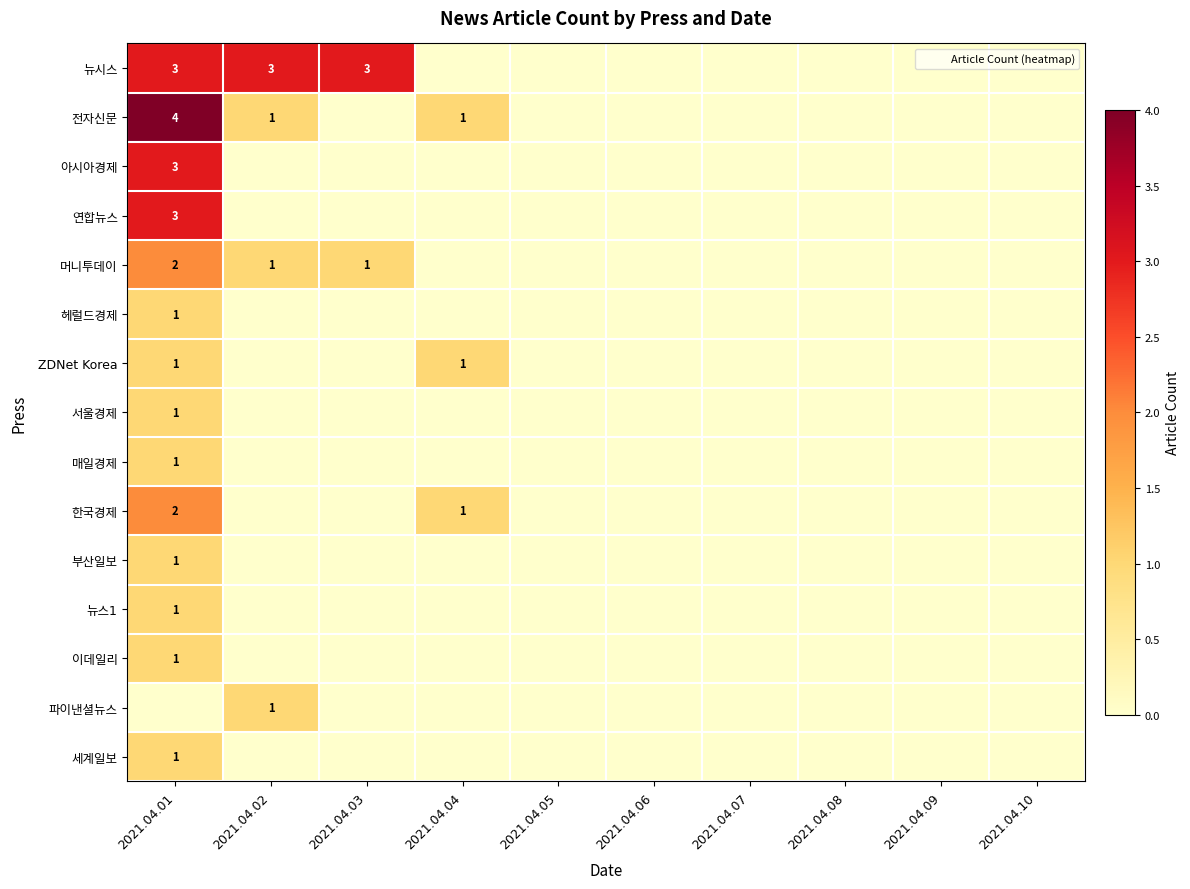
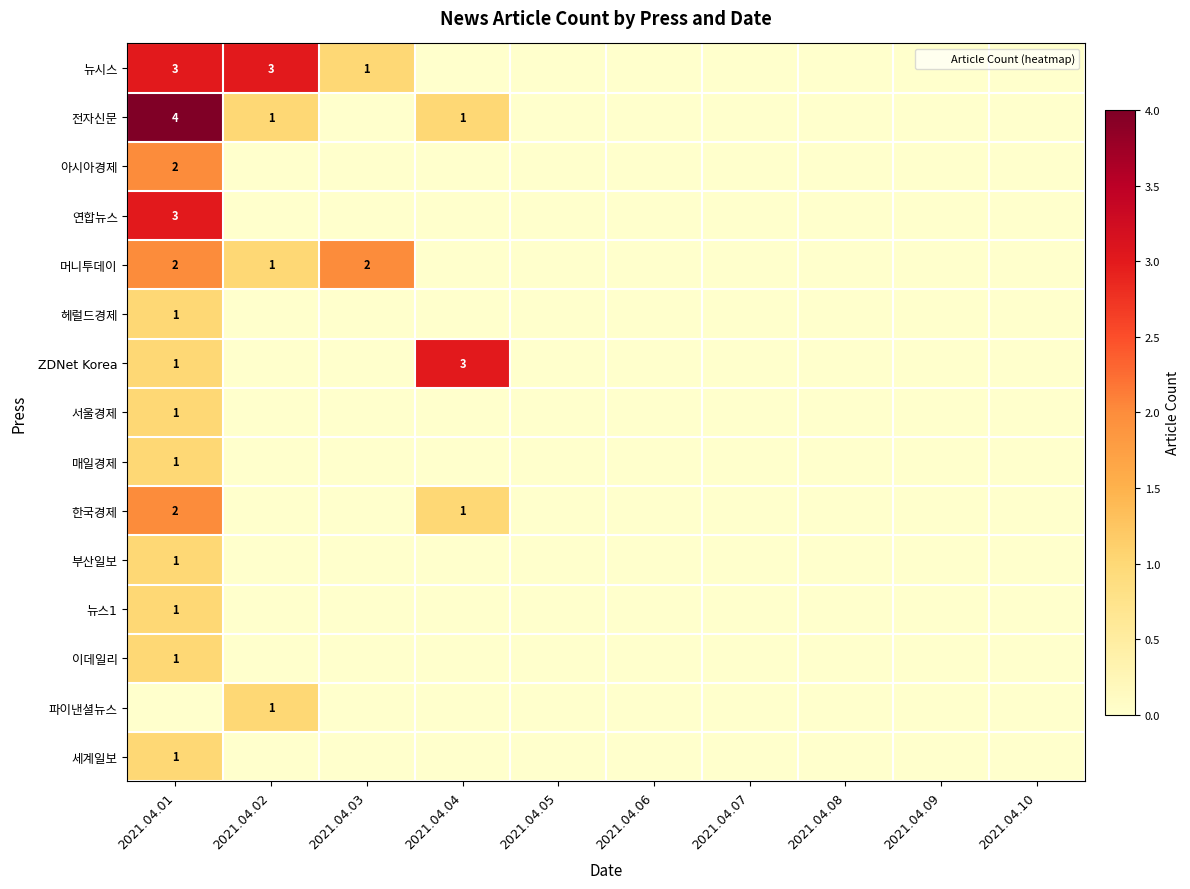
뉴시스, 2021.04.03: 3 -> 1
아시아경제, 2021.04.01: 3 -> 2
머니투데이, 2021.04.03: 1 -> 2
ZDNet Korea, 2021.04.04: 1 -> 3
